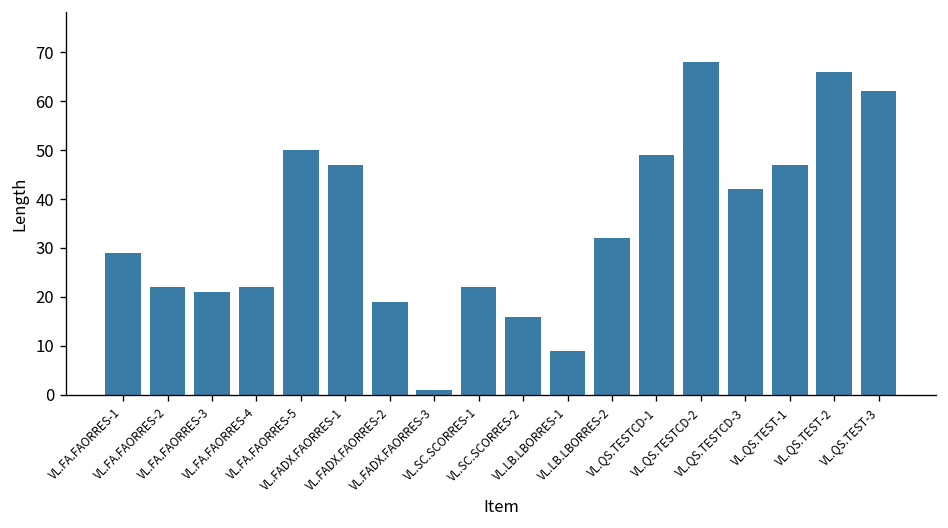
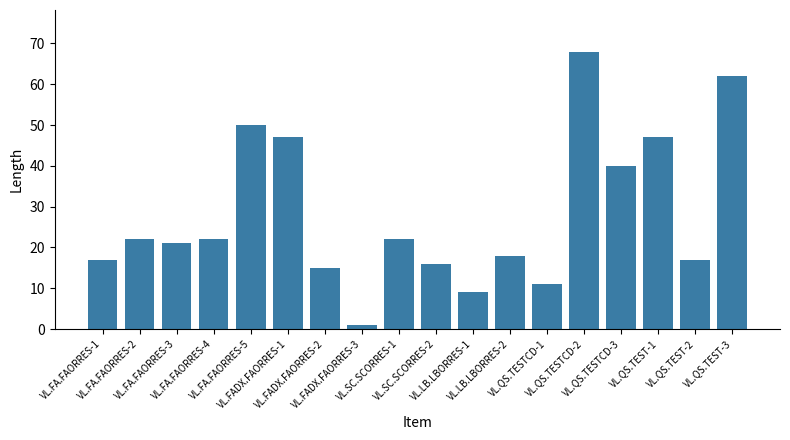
VL.FA.FAORRES-1: 29 -> 17
VL.FADX.FAORRES-2: 19 -> 15
VL.LB.LBORRES-2: 32 -> 18
VL.QS.TESTCD-1: 49 -> 11
VL.QS.TESTCD-3: 42 -> 40
VL.QS.TEST-2: 66 -> 17
